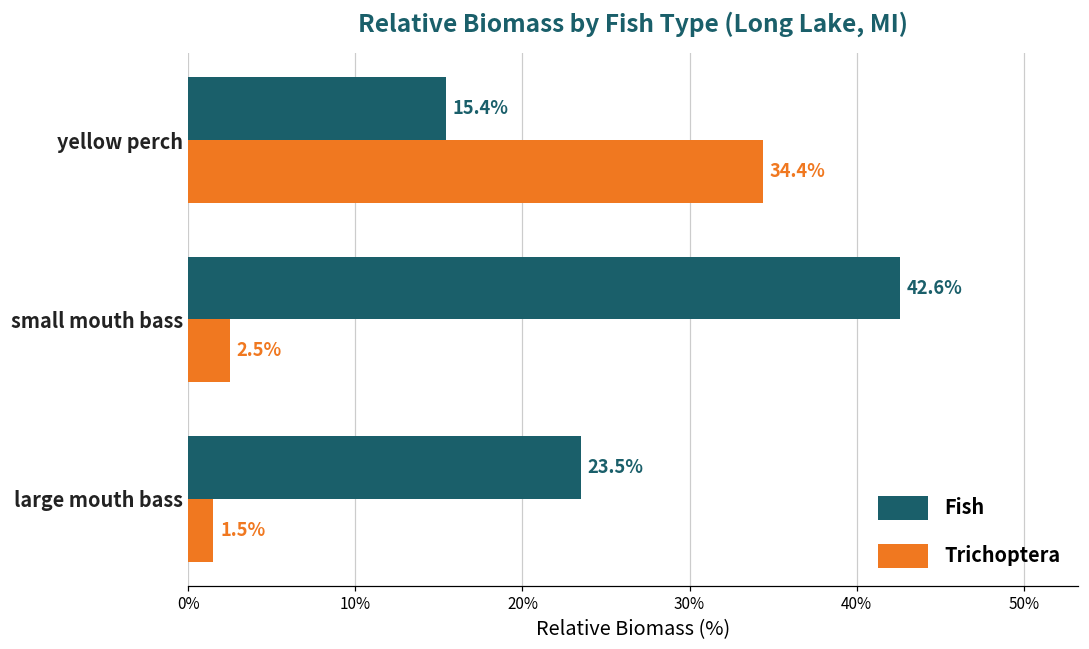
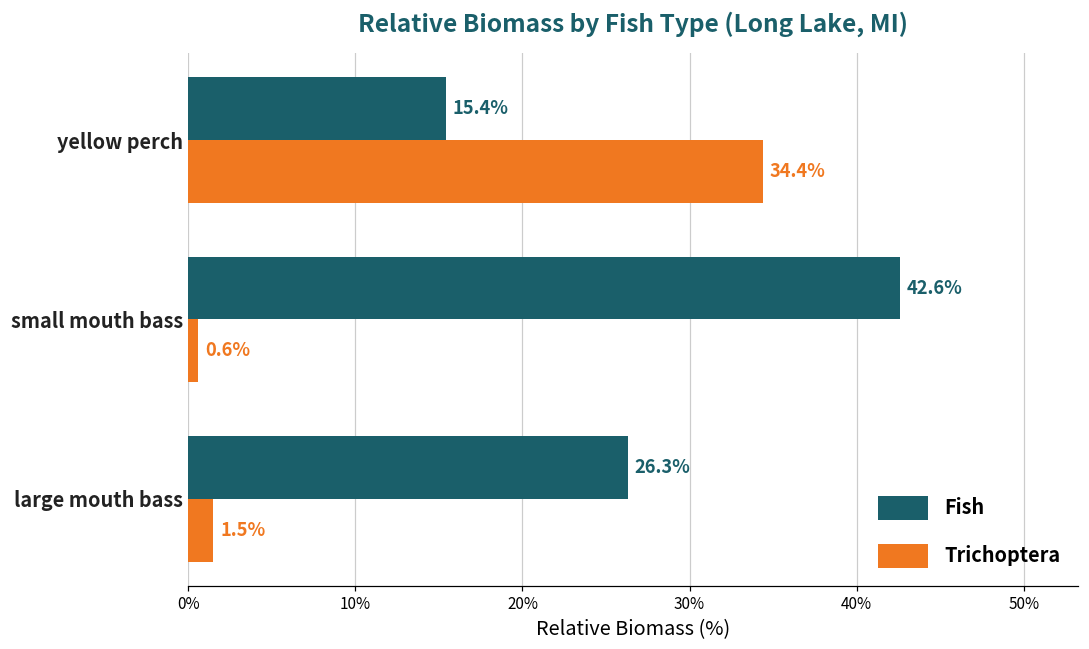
Trichoptera, small mouth bass: 2.5% -> 0.6%
Fish, large mouth bass: 23.5% -> 26.3%
